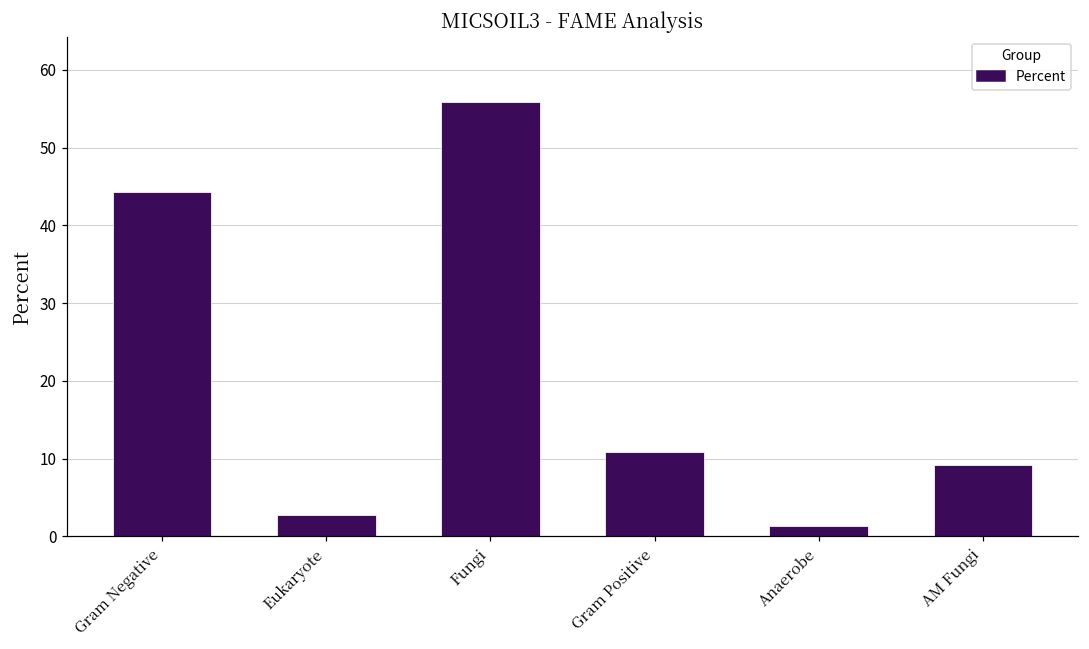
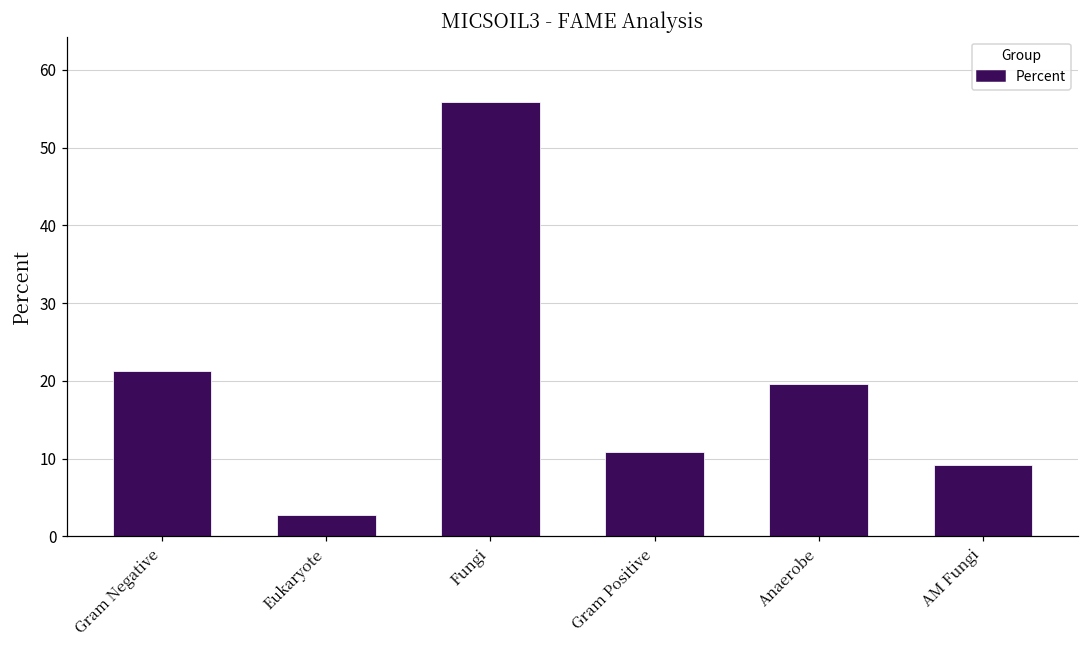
Gram Negative: 44 -> 21
Anaerobe: 1 -> 20
